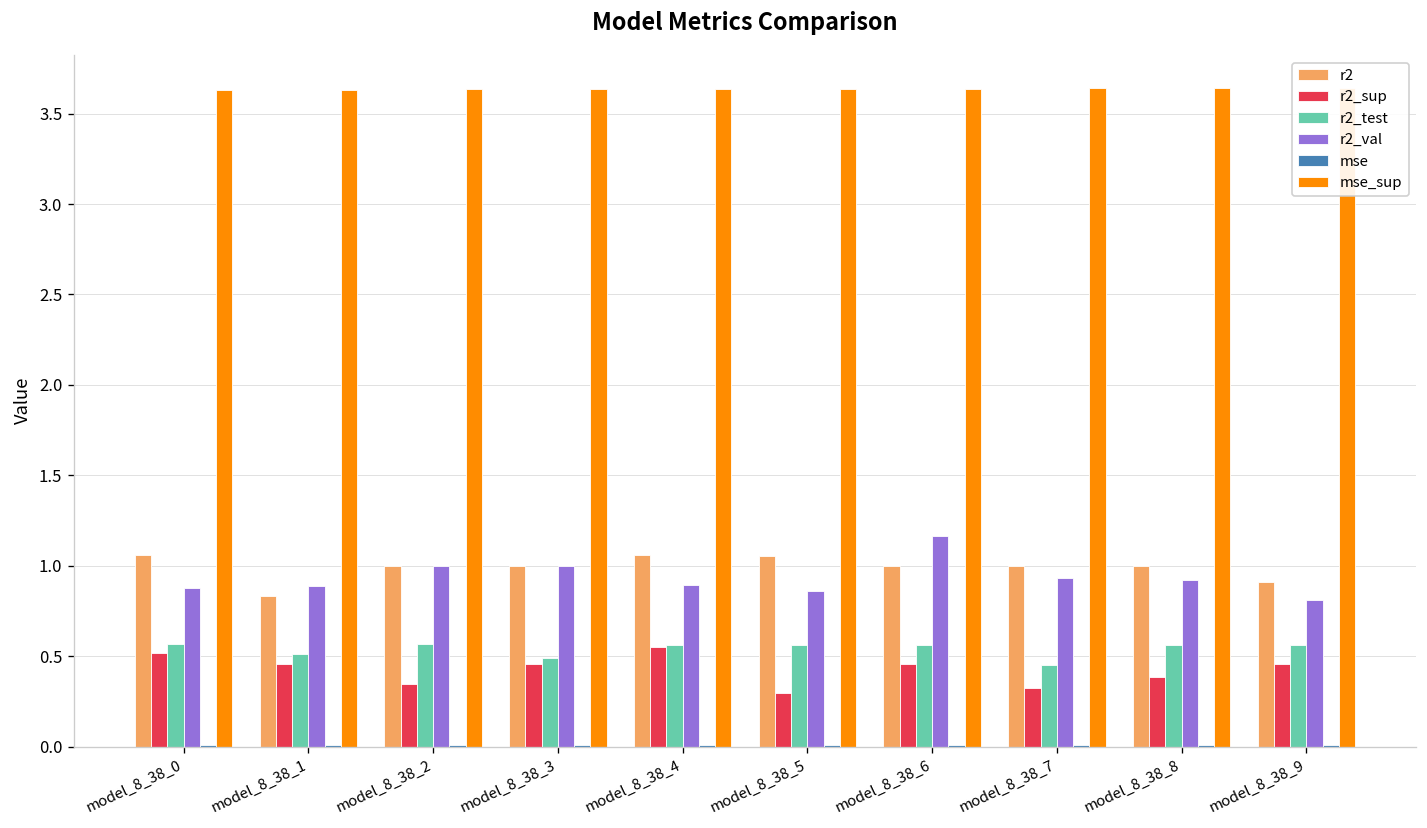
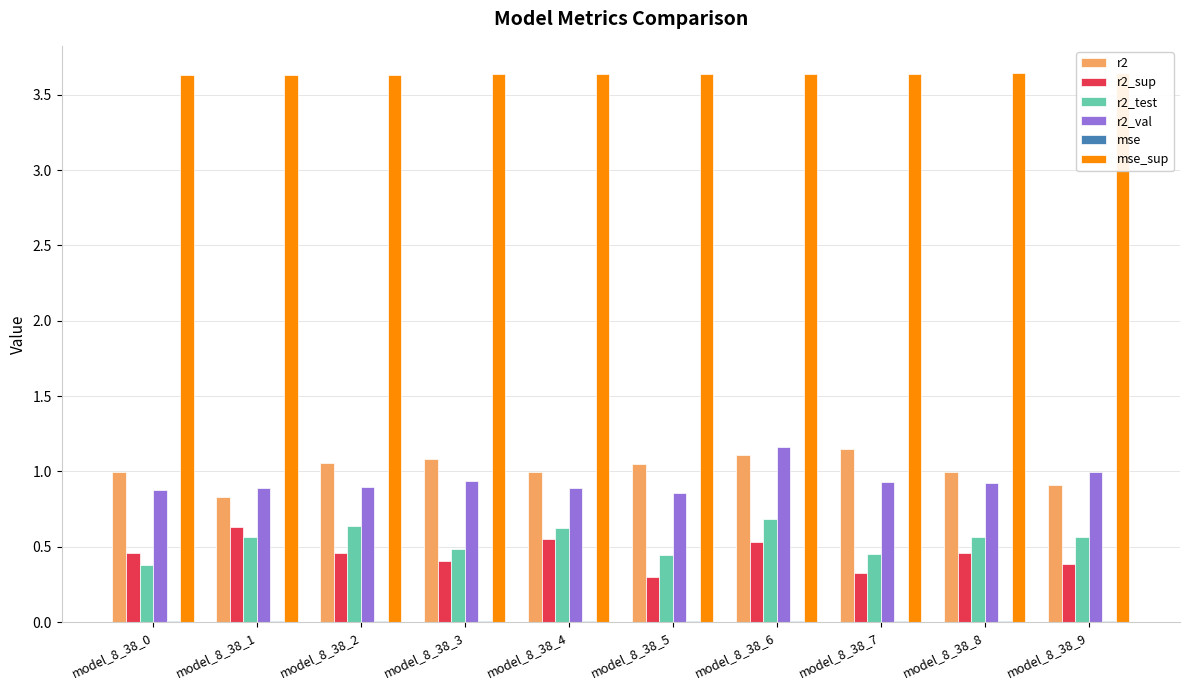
r2, model_8_38_0: 1.06 -> 1.00
r2_sup, model_8_38_0: 0.52 -> 0.46
r2_test, model_8_38_0: 0.57 -> 0.38
r2_sup, model_8_38_1: 0.46 -> 0.63
r2_test, model_8_38_1: 0.51 -> 0.57
r2, model_8_38_2: 1.00 -> 1.06
r2_sup, model_8_38_2: 0.35 -> 0.46
r2_test, model_8_38_2: 0.56 -> 0.64
r2_val, model_8_38_2: 1.00 -> 0.90
r2, model_8_38_3: 1.00 -> 1.08
r2_sup, model_8_38_3: 0.46 -> 0.40
r2_val, model_8_38_3: 1.00 -> 0.94
r2, model_8_38_4: 1.06 -> 1.00
r2_test, model_8_38_4: 0.56 -> 0.63
r2_test, model_8_38_5: 0.56 -> 0.45
r2, model_8_38_6: 1.00 -> 1.11
r2_sup, model_8_38_6: 0.46 -> 0.53
r2_test, model_8_38_6: 0.56 -> 0.68
r2, model_8_38_7: 1.00 -> 1.15
r2_sup, model_8_38_8: 0.38 -> 0.46
r2_sup, model_8_38_9: 0.46 -> 0.39
r2_val, model_8_38_9: 0.81 -> 1.00
